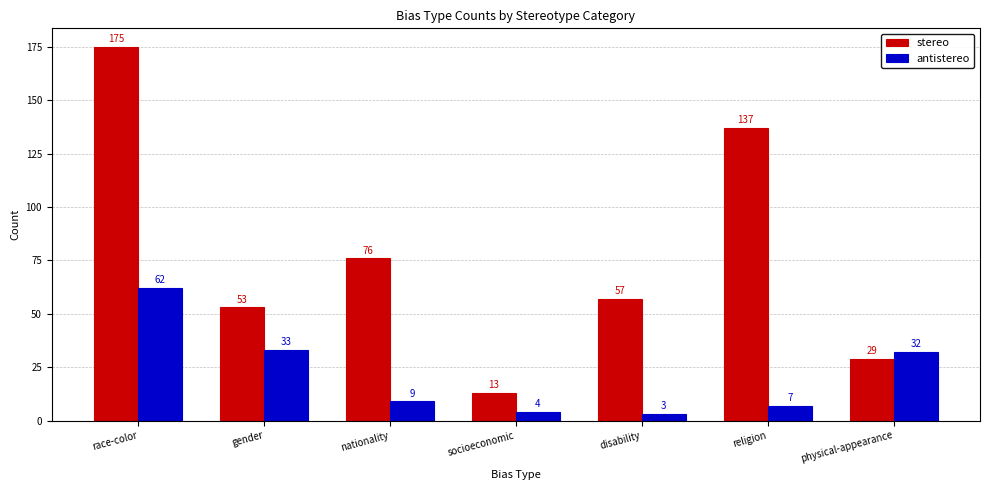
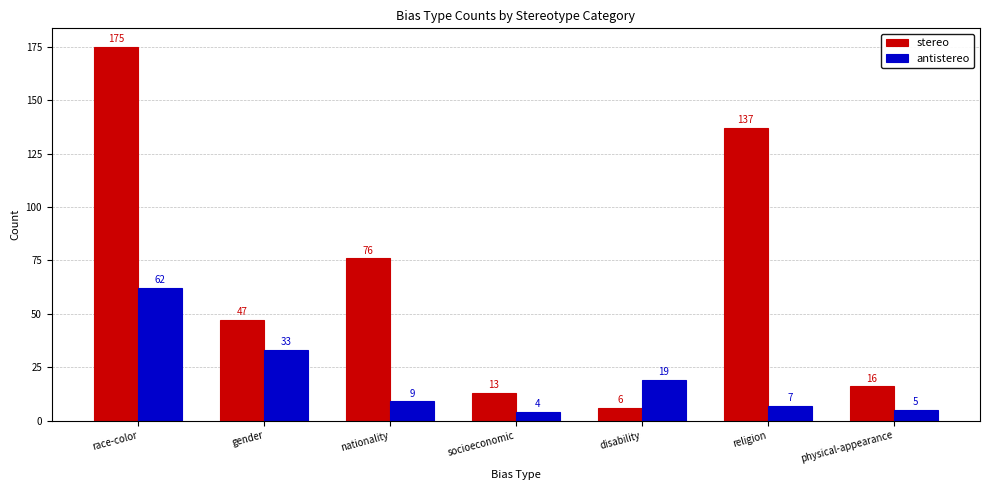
stereo, gender: 53 -> 47
stereo, disability: 57 -> 6
antistereo, disability: 3 -> 19
stereo, physical-appearance: 29 -> 16
antistereo, physical-appearance: 32 -> 5
